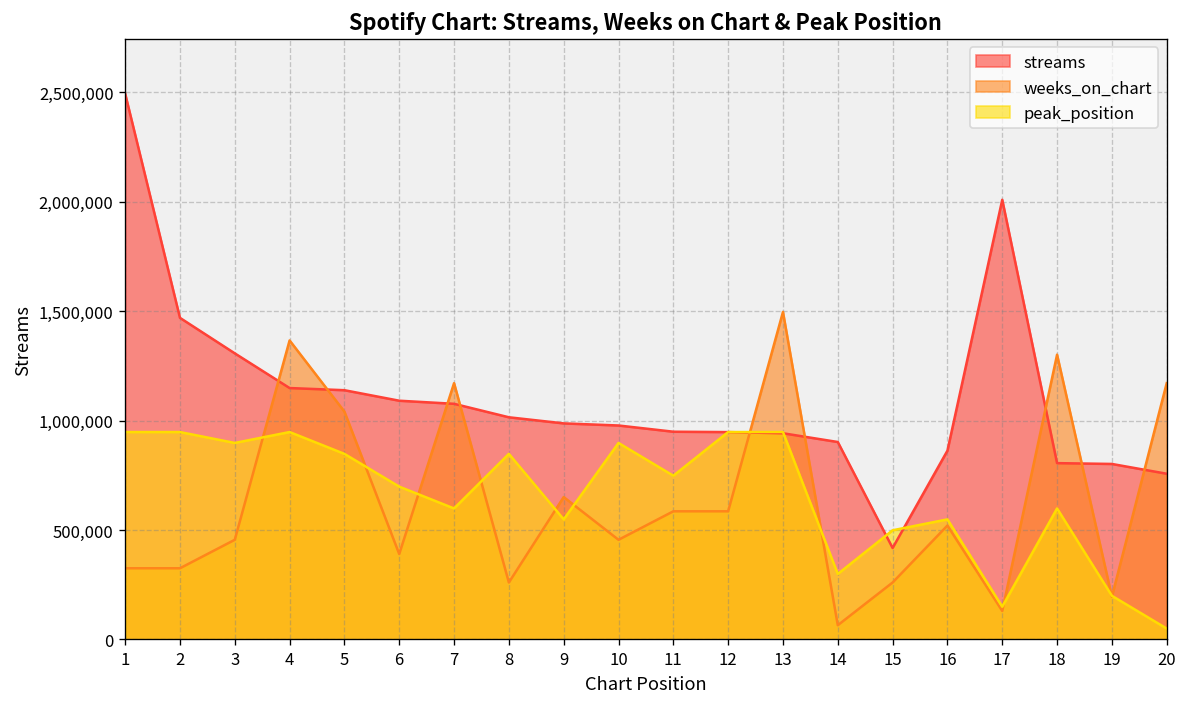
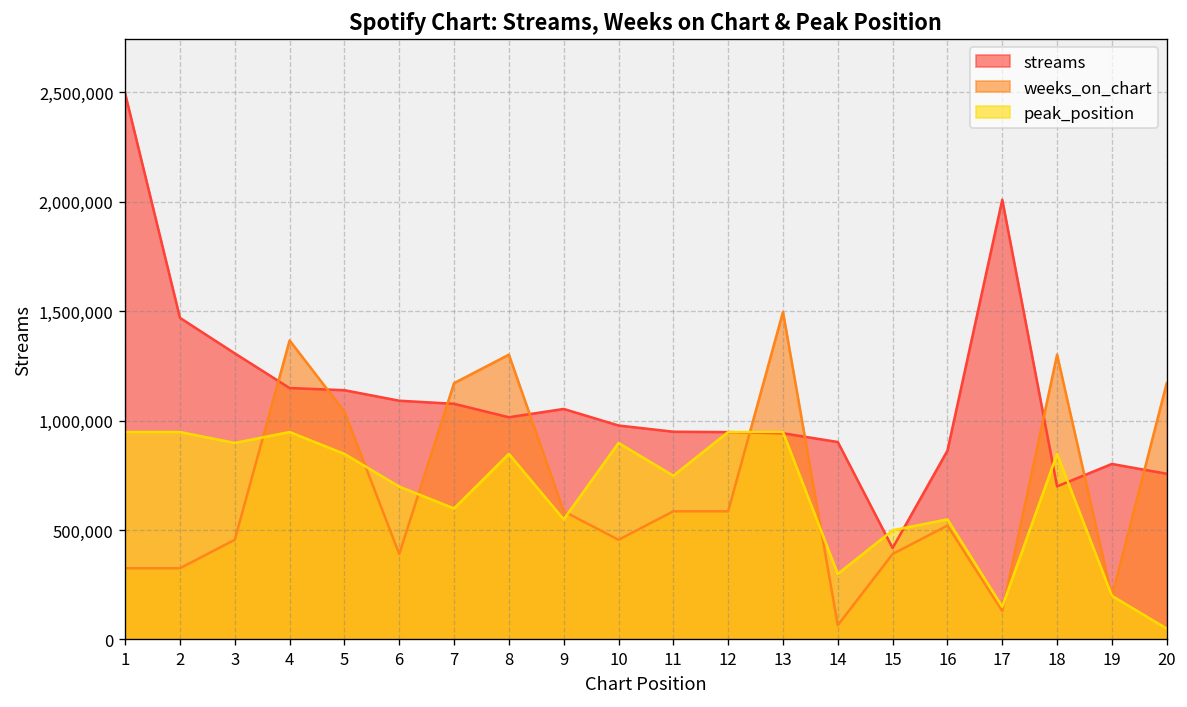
weeks_on_chart, 8: 260,000 -> 1,300,000
streams, 9: 990,000 -> 1,050,000
weeks_on_chart, 9: 650,000 -> 590,000
weeks_on_chart, 15: 260,000 -> 390,000
streams, 18: 810,000 -> 700,000
peak_position, 18: 600,000 -> 850,000
